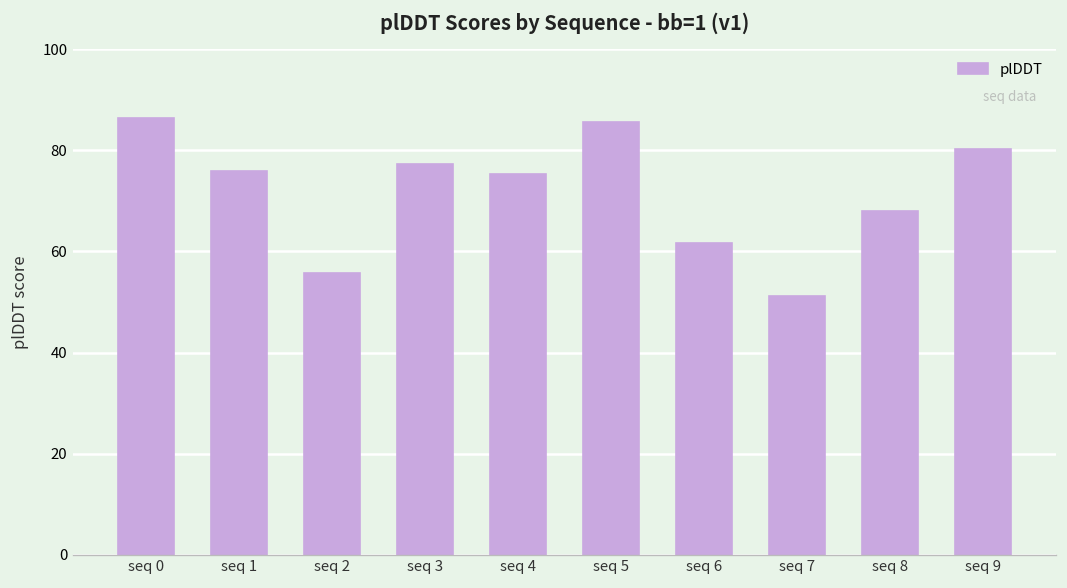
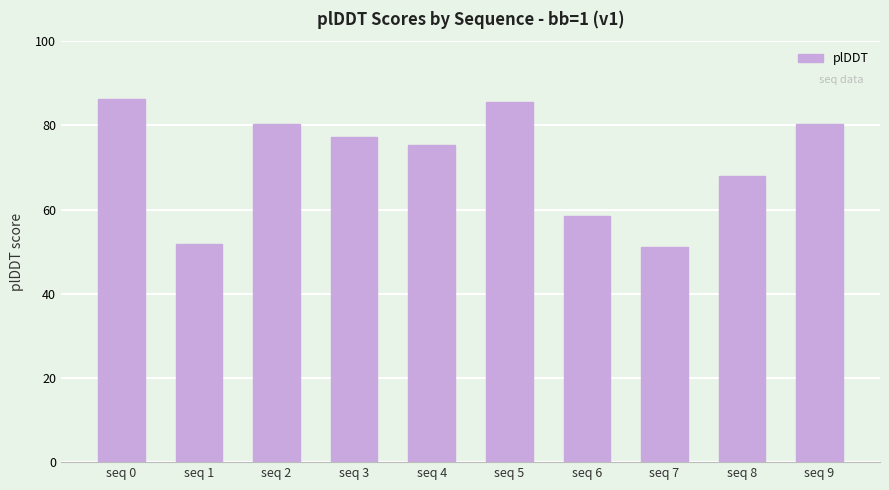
seq 1: 76 -> 52
seq 2: 56 -> 80
seq 6: 62 -> 59
